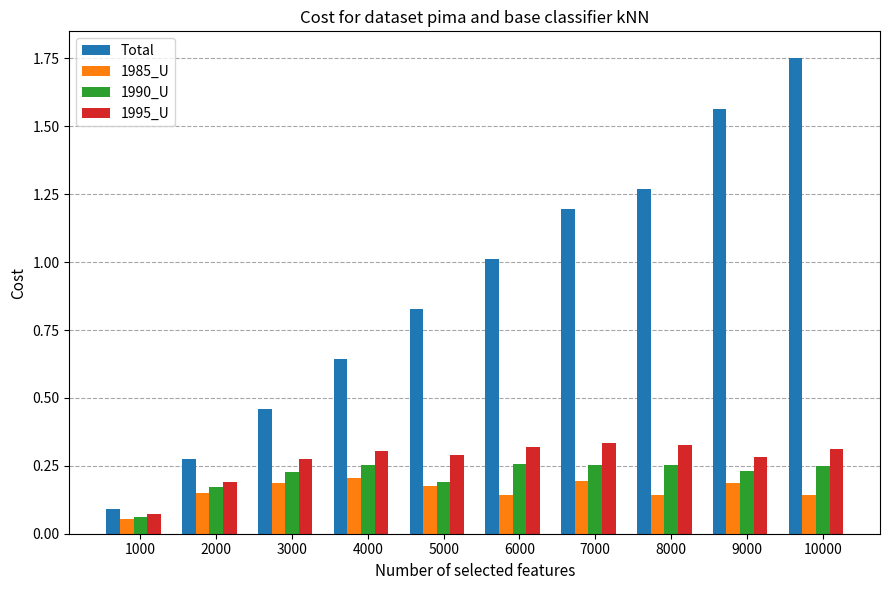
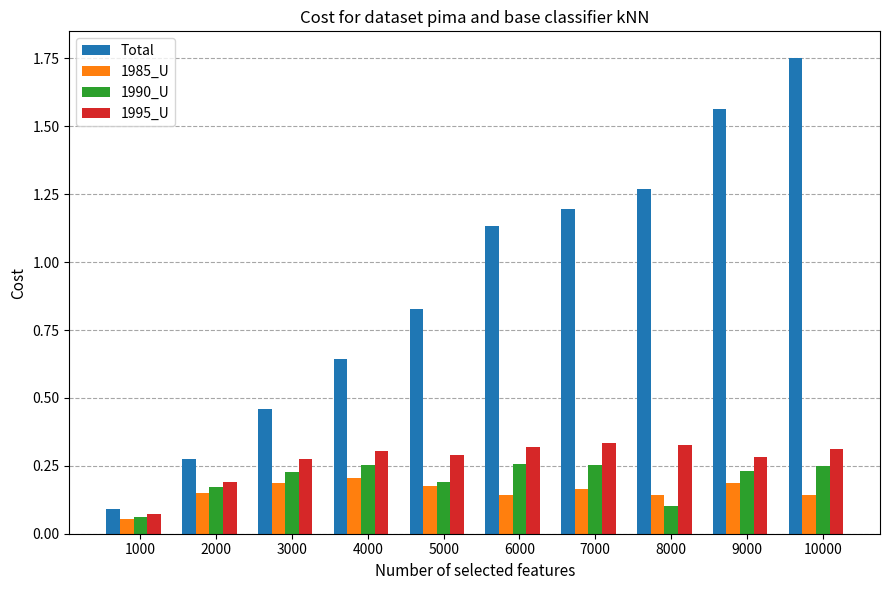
Total, 6000: 1.01 -> 1.13
1985_U, 7000: 0.19 -> 0.16
1990_U, 8000: 0.25 -> 0.10
